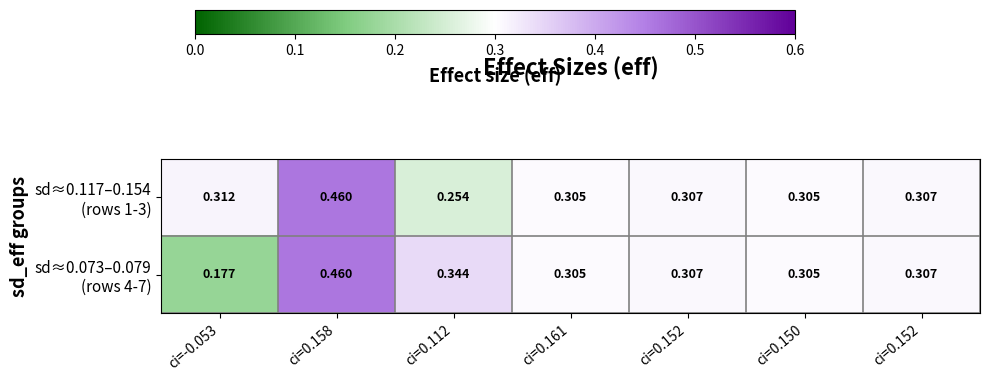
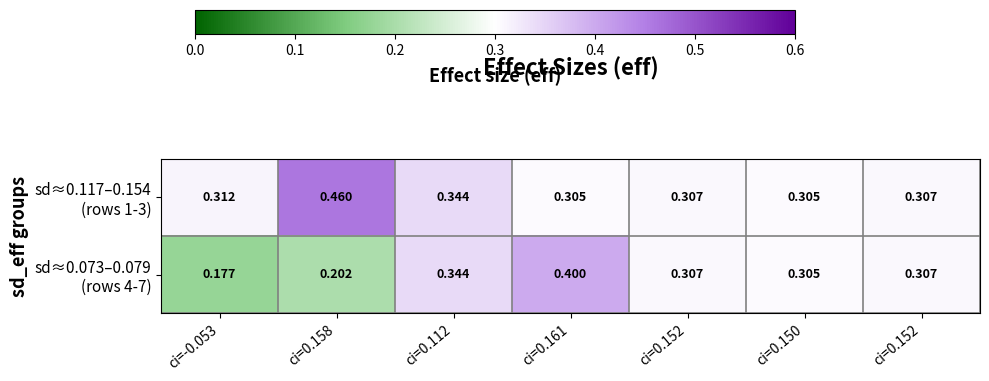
sd≈0.117–0.154 (rows 1-3), ci=0.112: 0.254 -> 0.344
sd≈0.073–0.079 (rows 4-7), ci=0.158: 0.460 -> 0.202
sd≈0.073–0.079 (rows 4-7), ci=0.161: 0.305 -> 0.400
